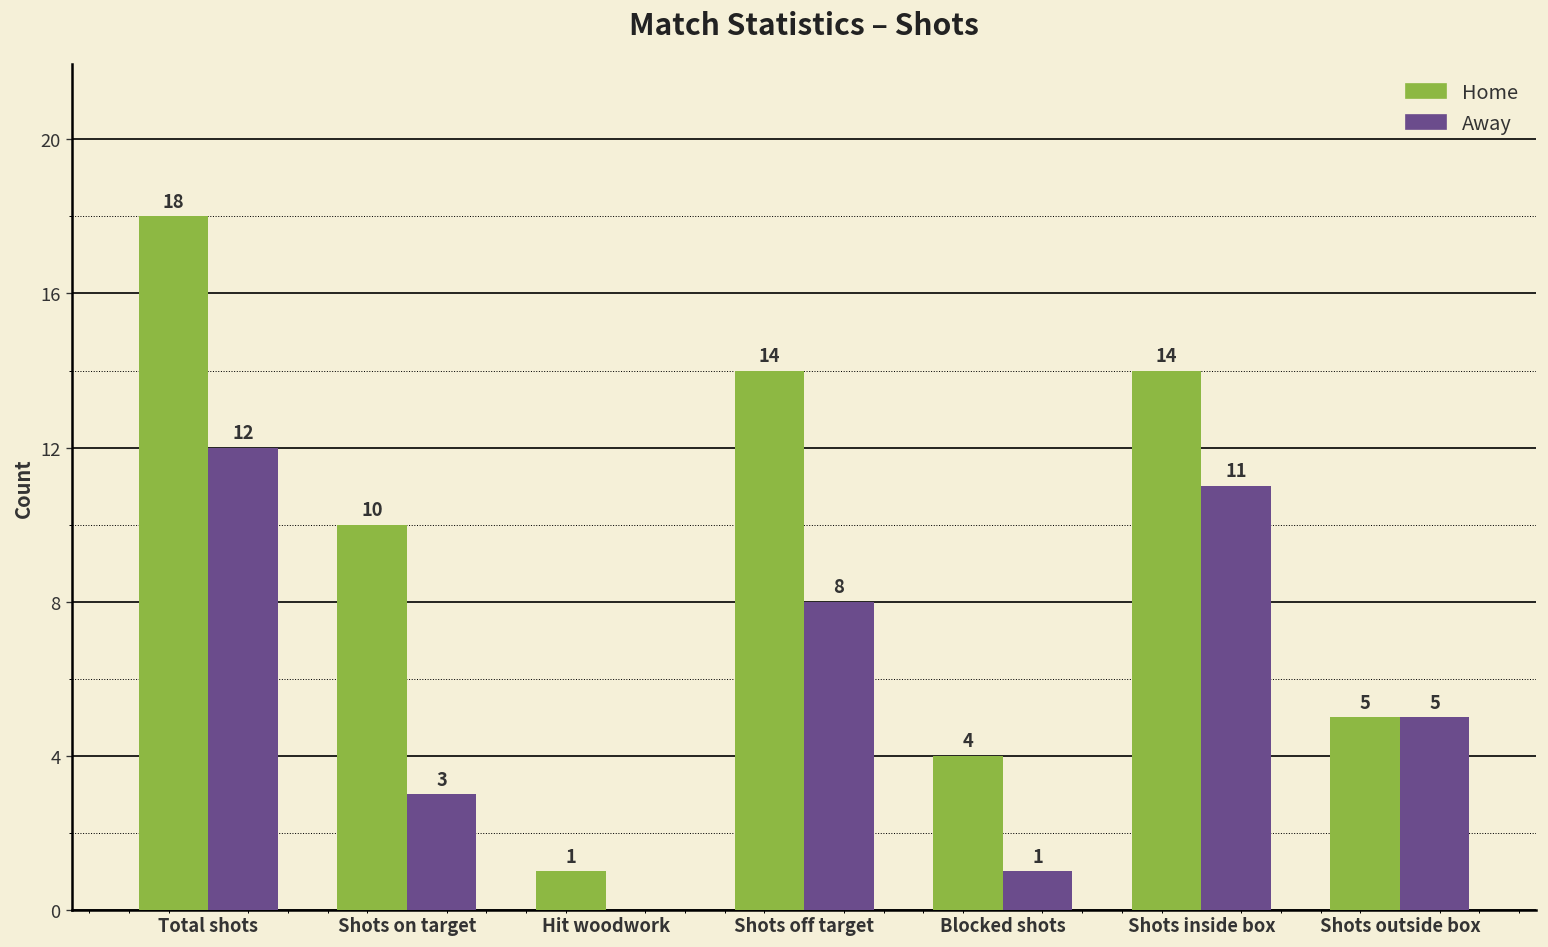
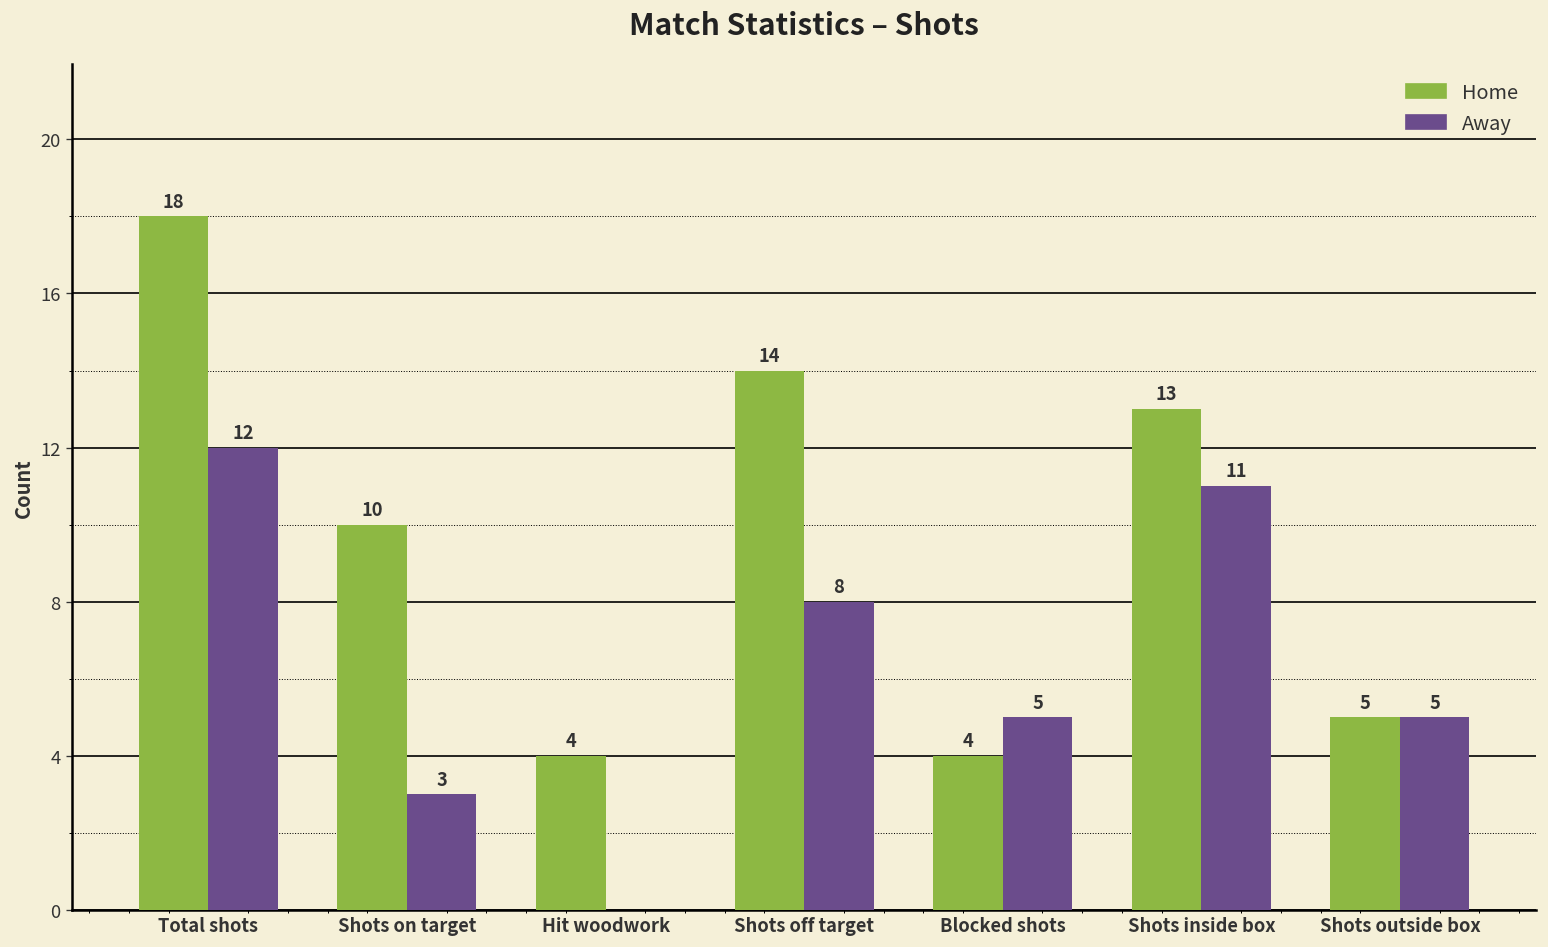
Home, Hit woodwork: 1 -> 4
Away, Blocked shots: 1 -> 5
Home, Shots inside box: 14 -> 13
